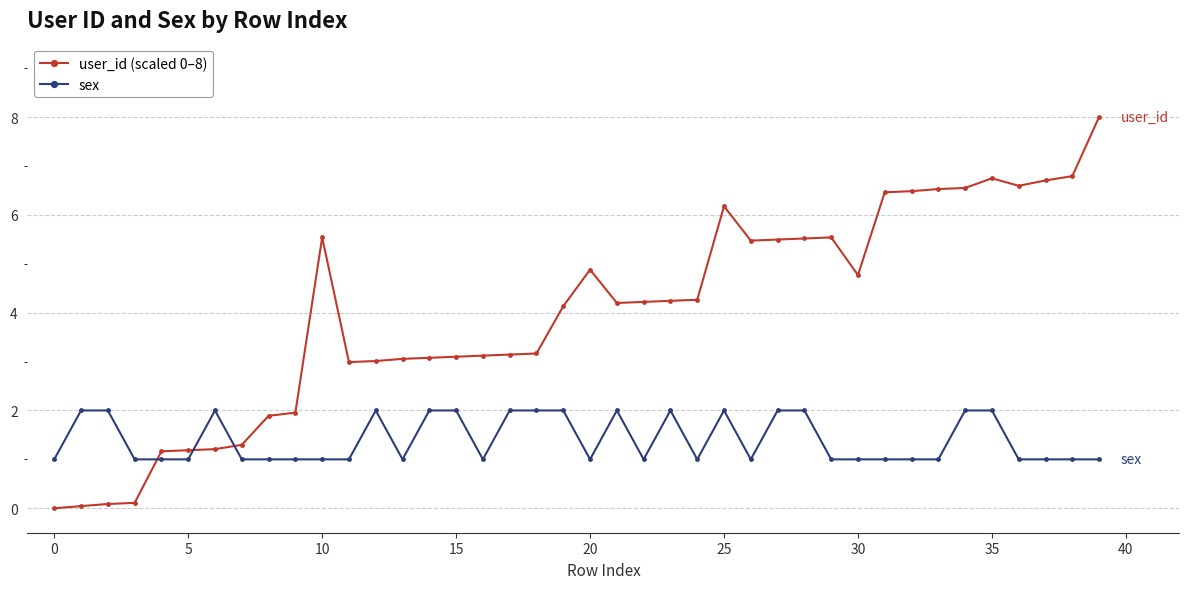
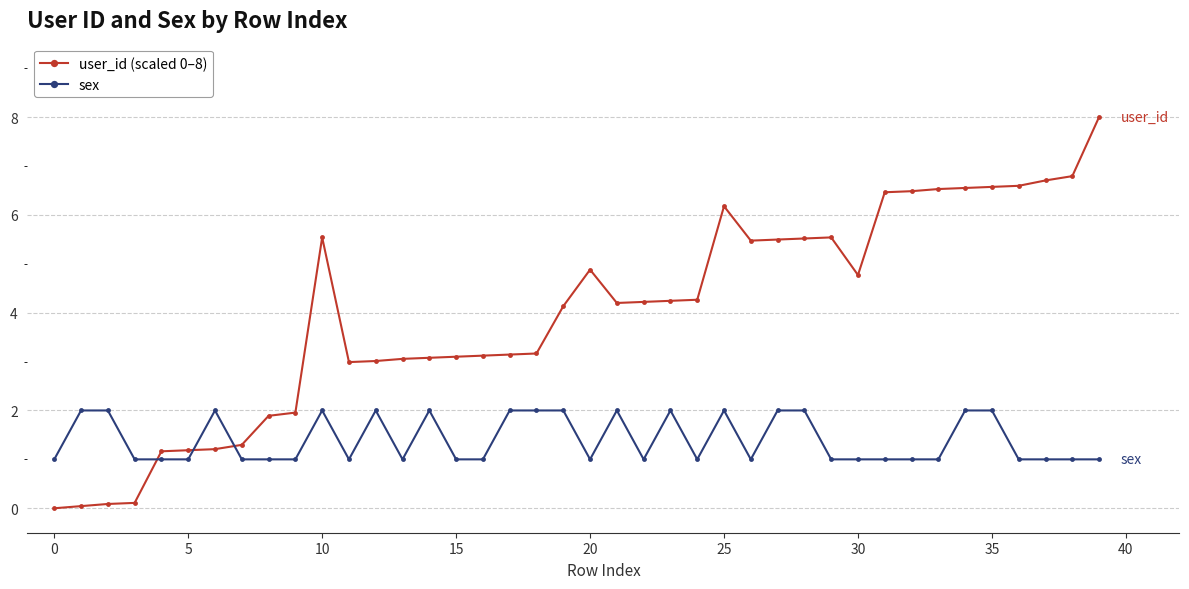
sex, 10: 1 -> 2
sex, 15: 2 -> 1
user_id (scaled 0–8), 35: 6.7 -> 6.6
